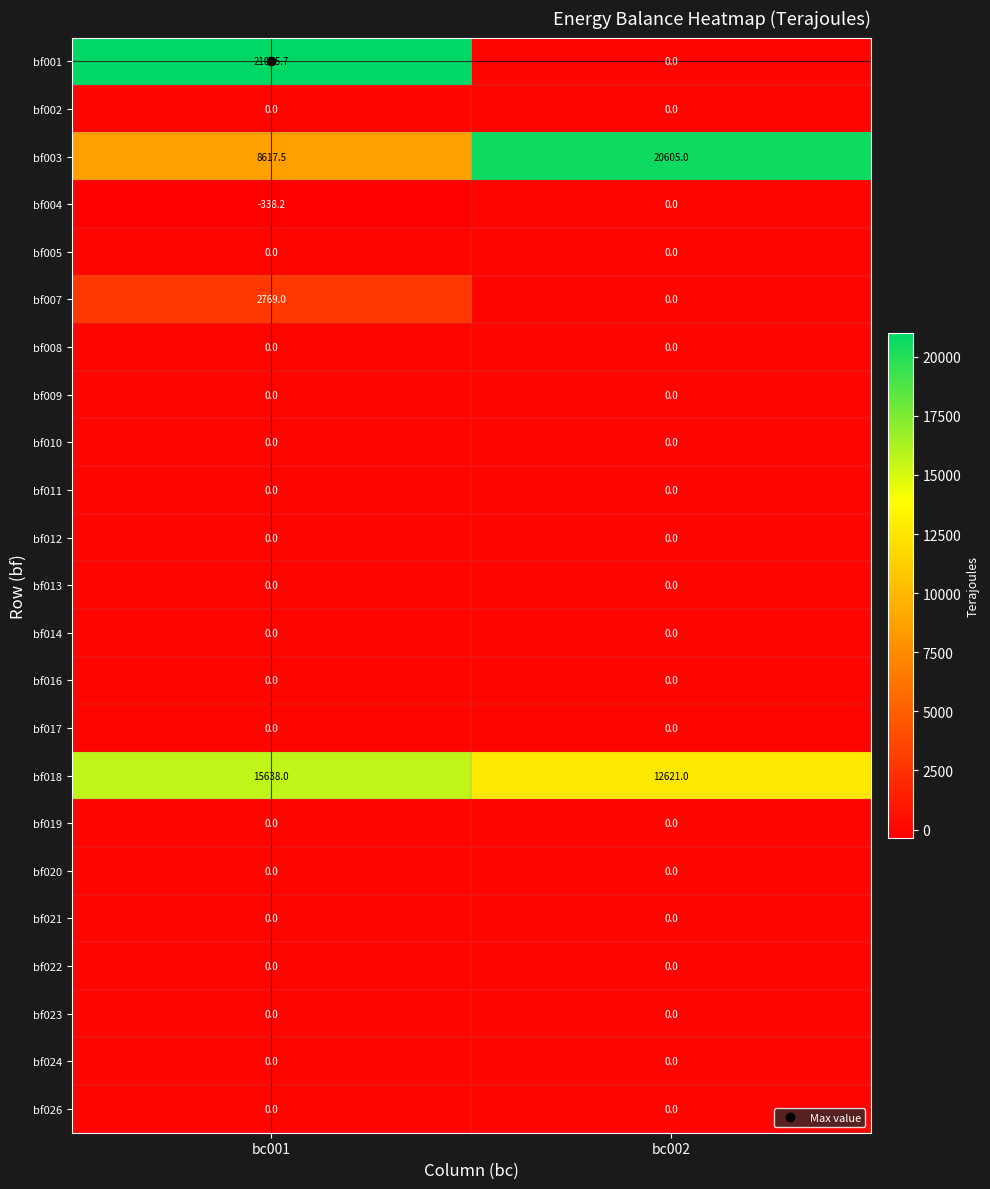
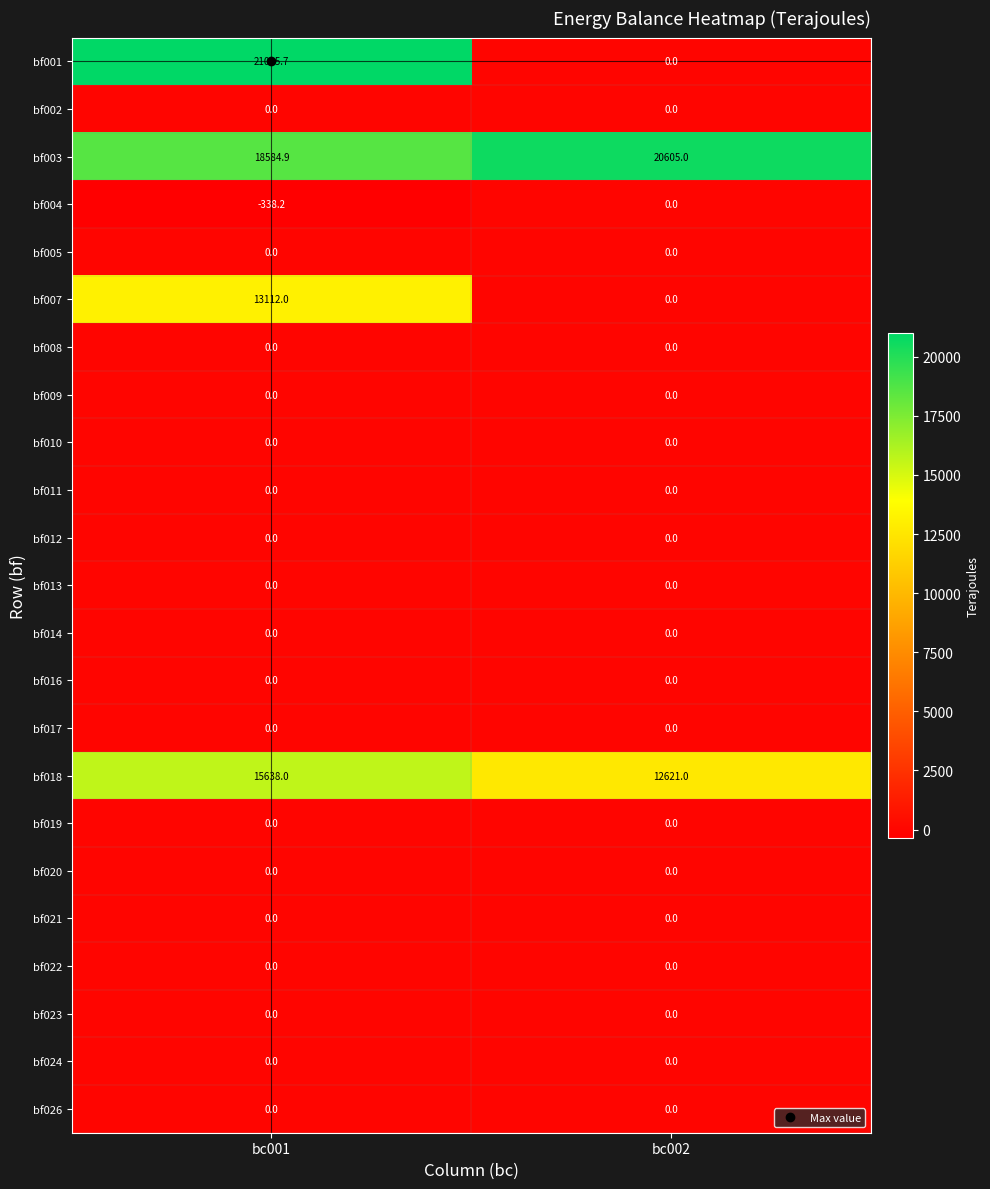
bf003, bc001: 8617.5 -> 18584.9
bf007, bc001: 2769.0 -> 13112.0
